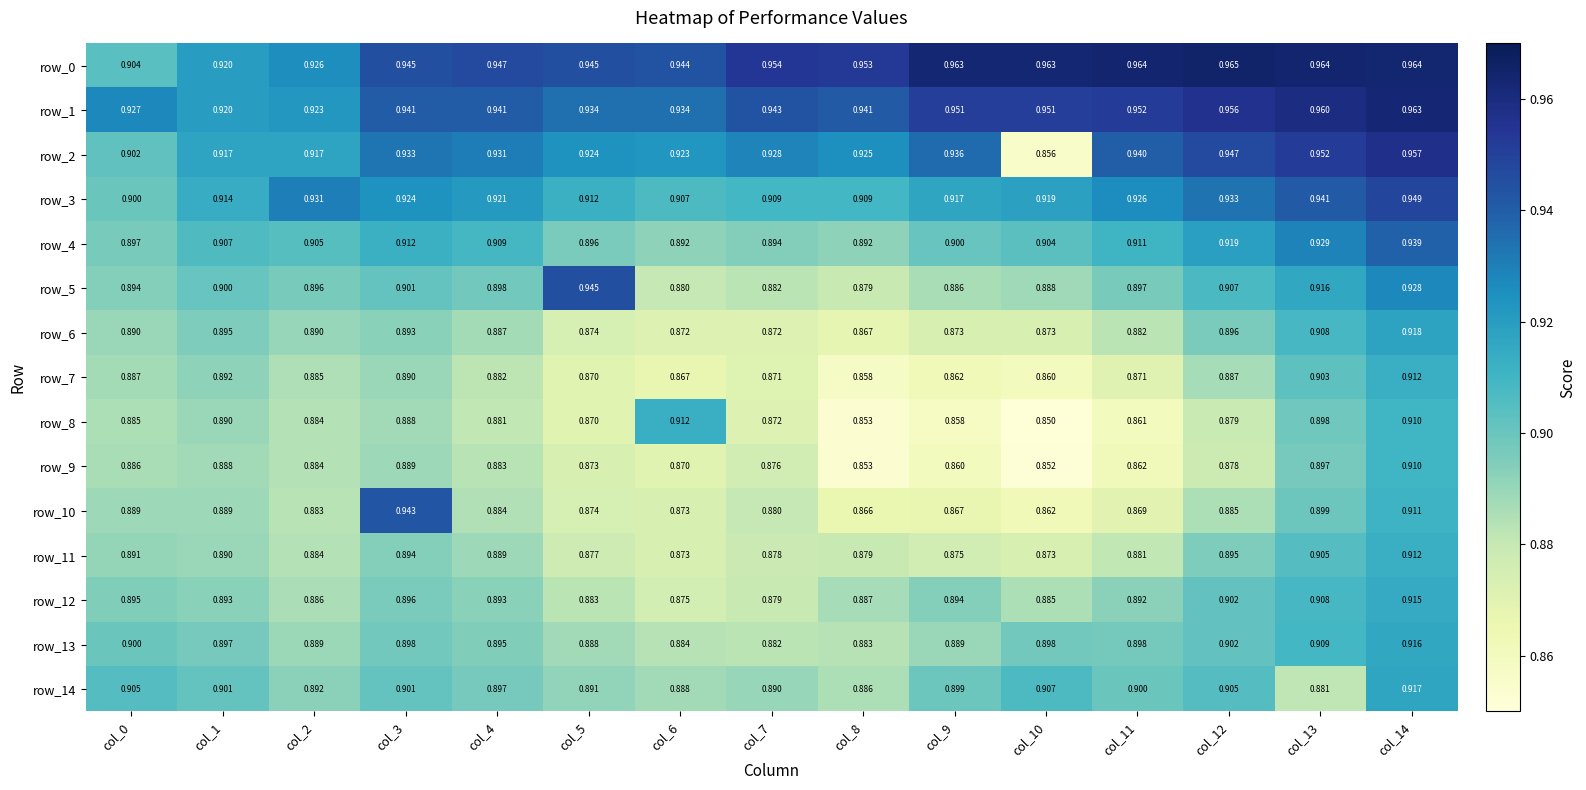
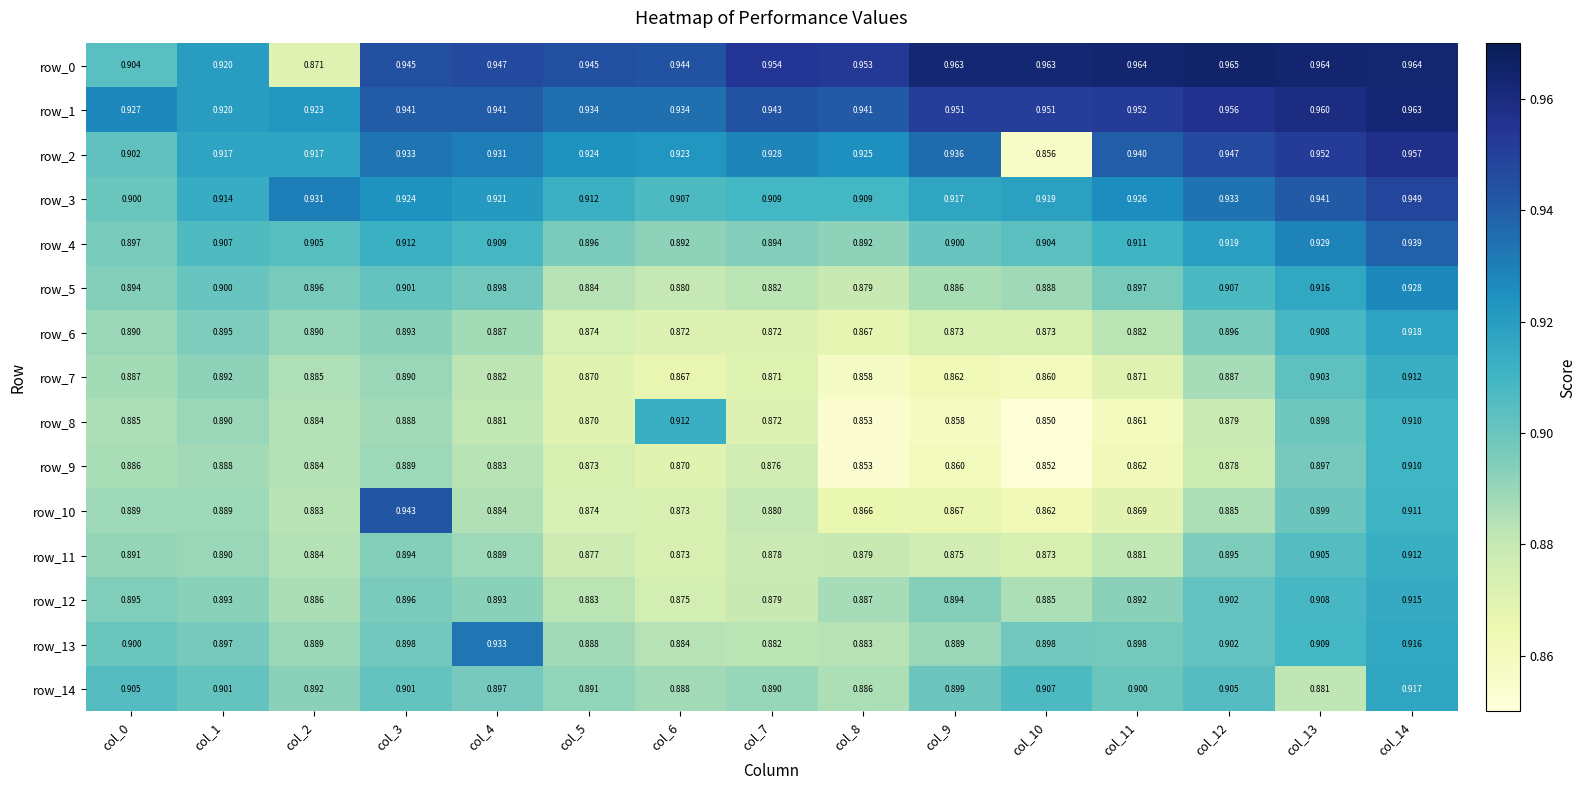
row_0, col_2: 0.926 -> 0.871
row_5, col_5: 0.945 -> 0.884
row_13, col_4: 0.895 -> 0.933
